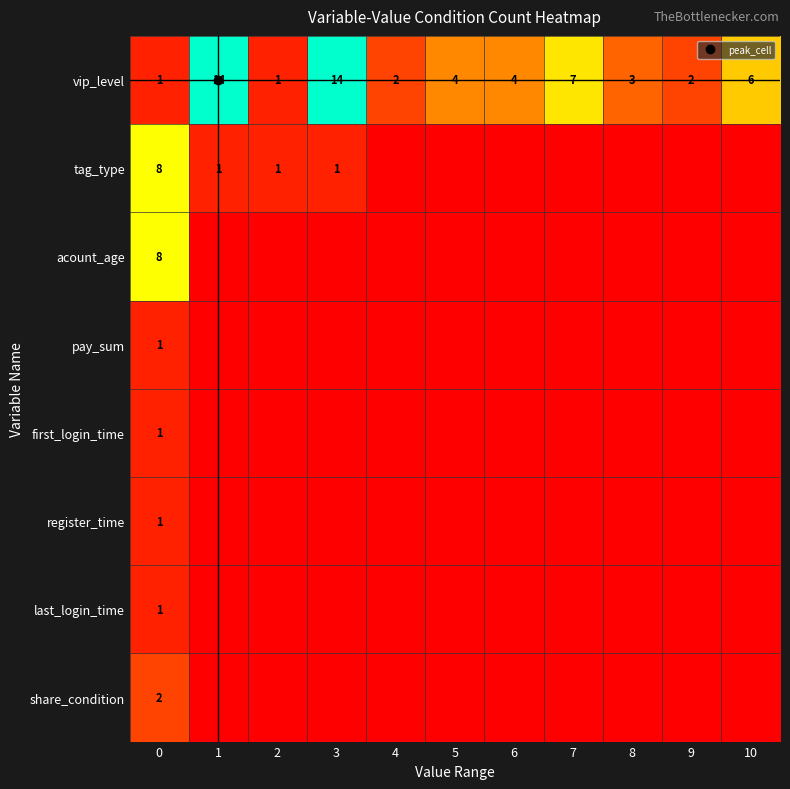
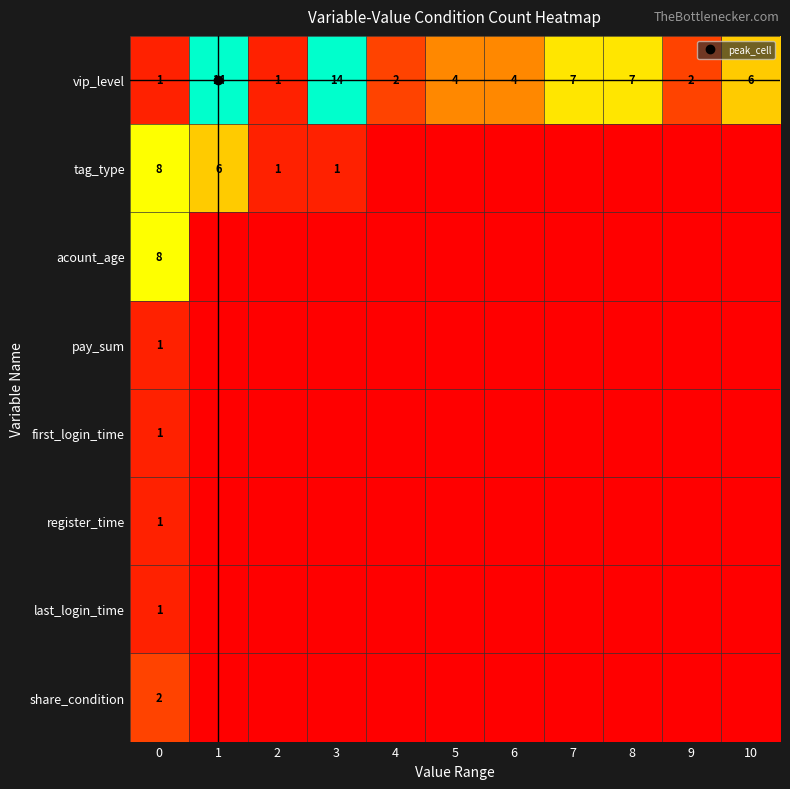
vip_level, 8: 3 -> 7
tag_type, 1: 1 -> 6
